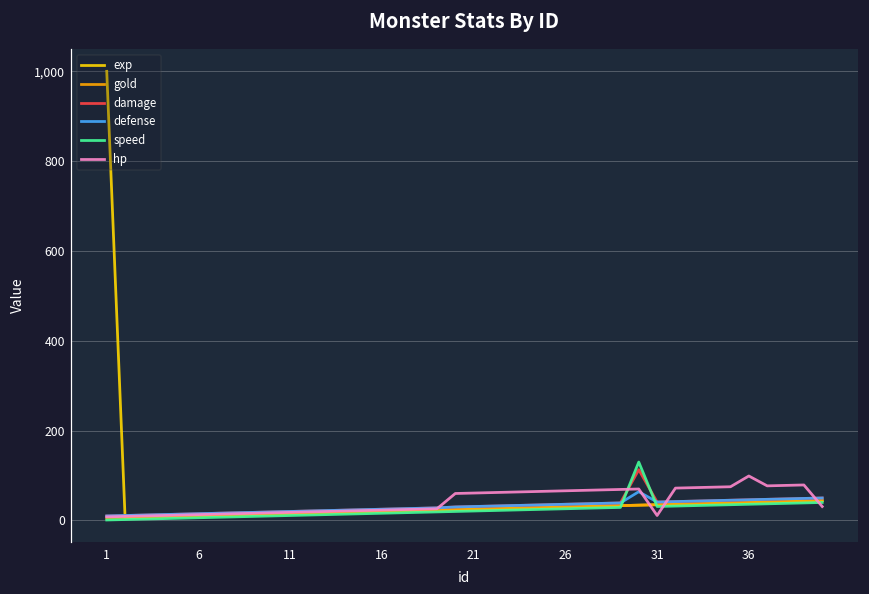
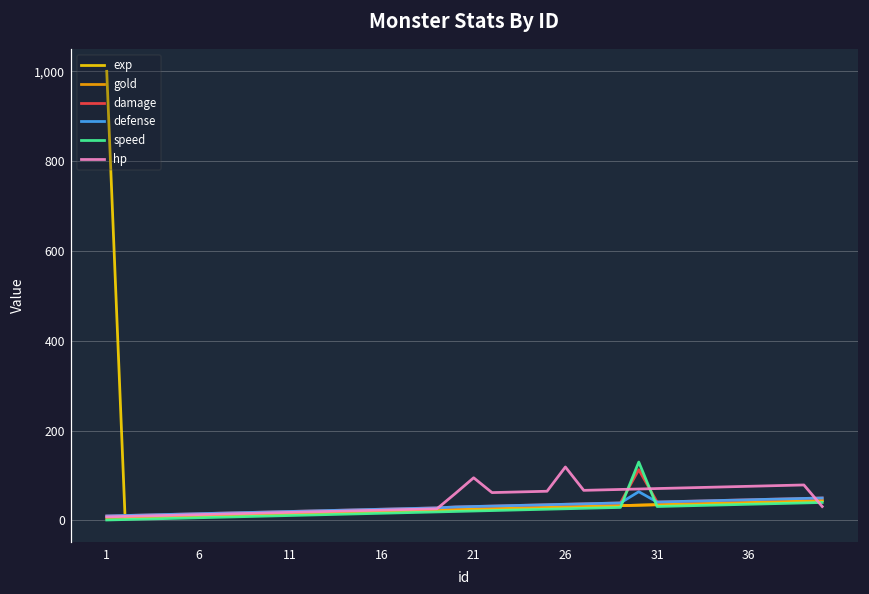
hp, 21: 60 -> 100
hp, 26: 70 -> 120
hp, 31: 10 -> 70
hp, 36: 100 -> 80
